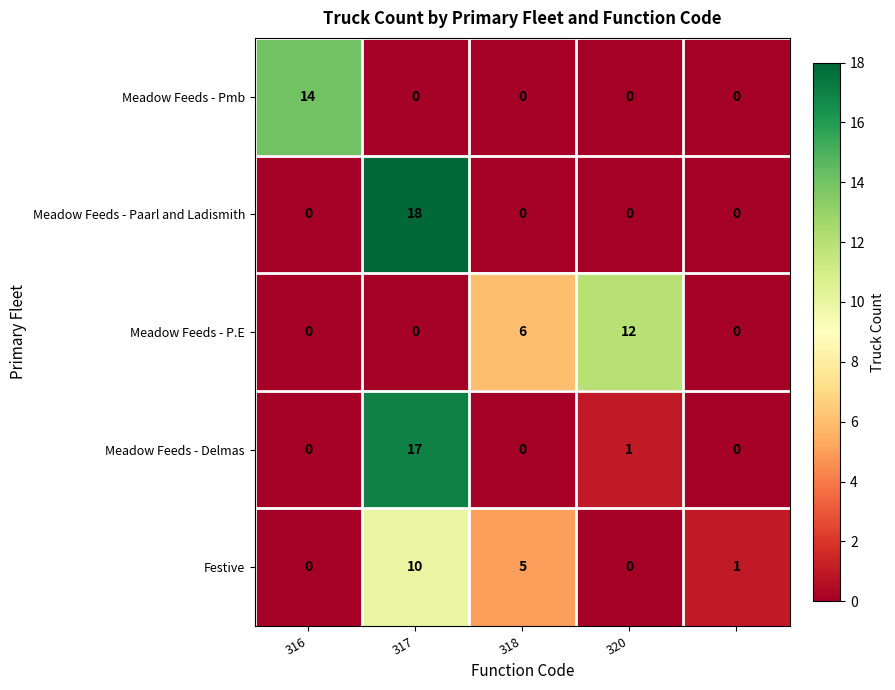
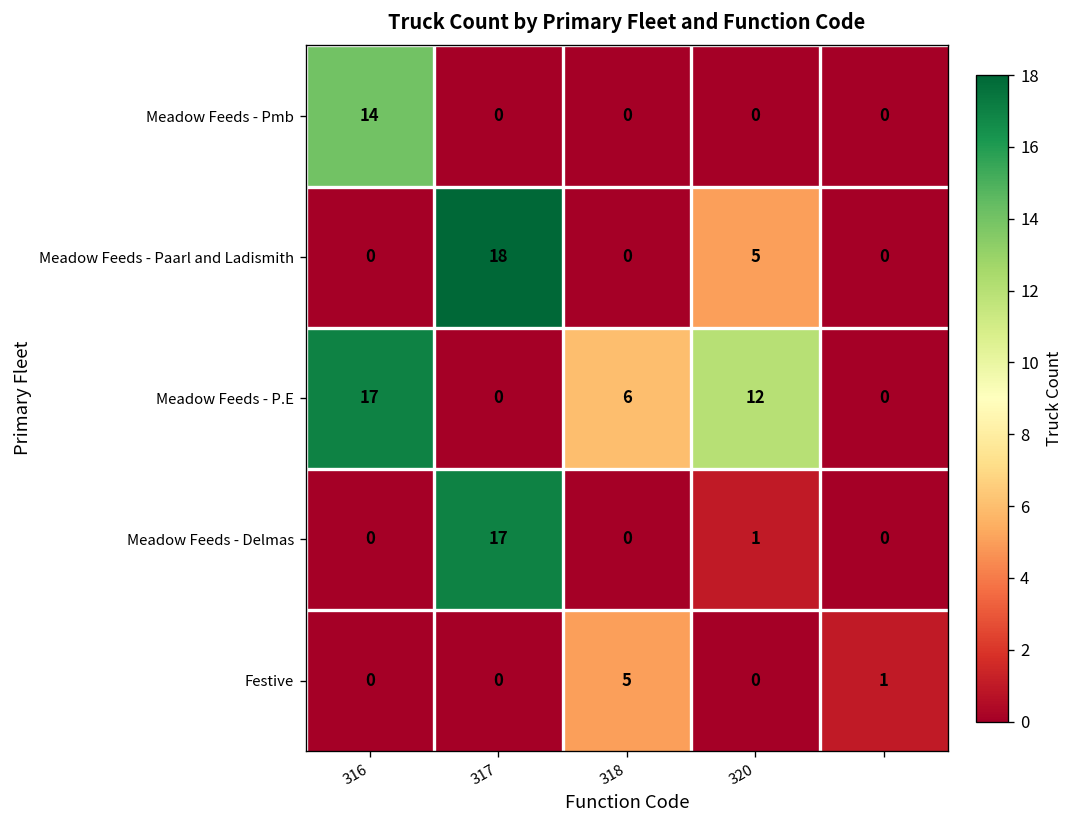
Meadow Feeds - Paarl and Ladismith, 320: 0 -> 5
Meadow Feeds - P.E, 316: 0 -> 17
Festive, 317: 10 -> 0
